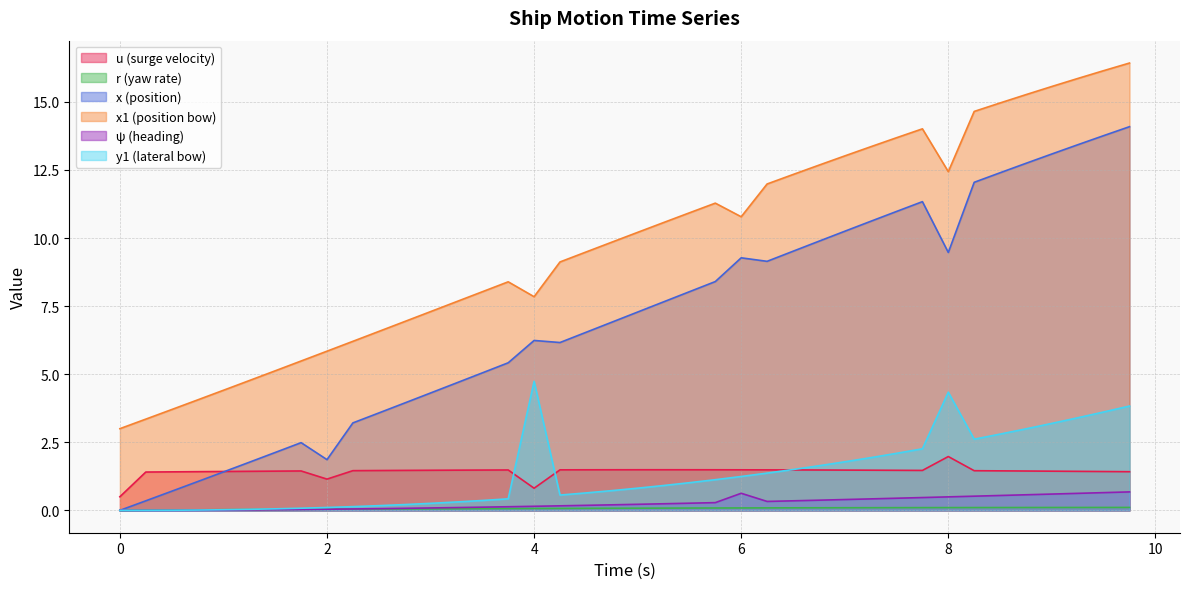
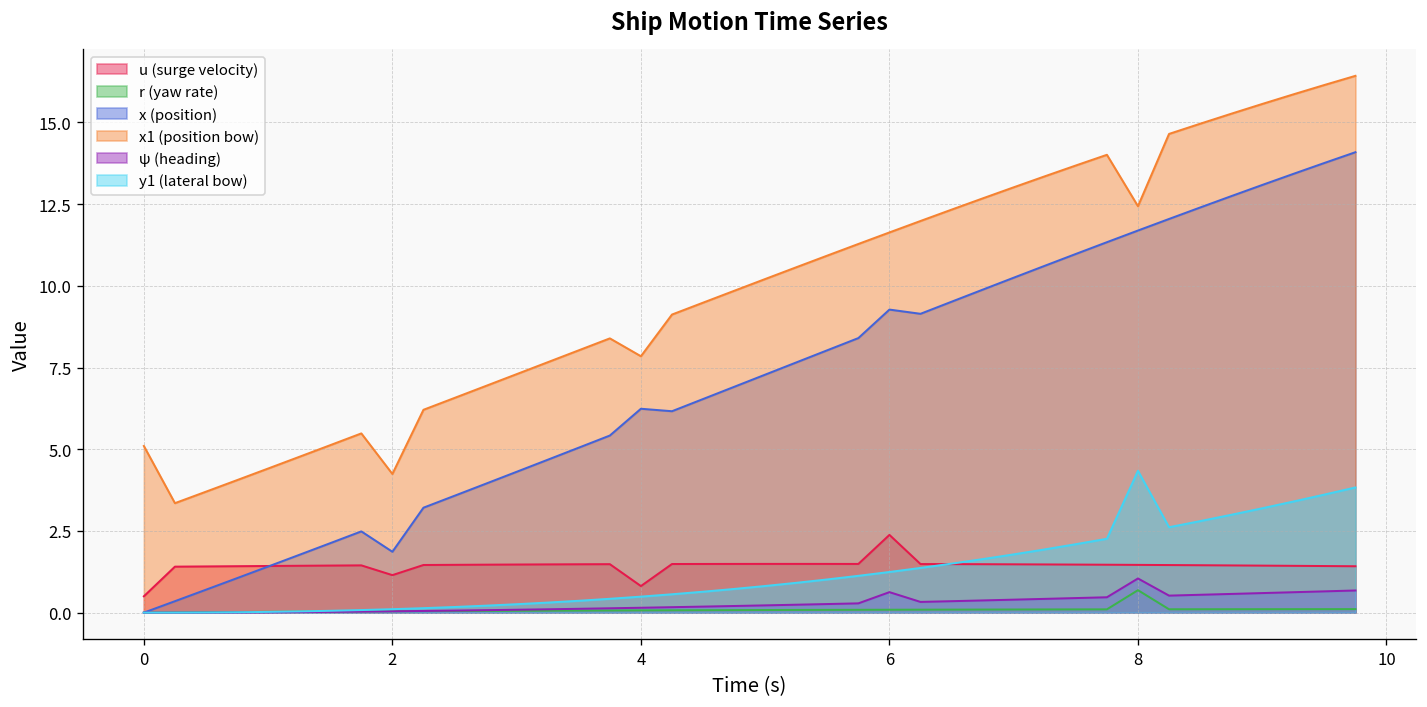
x1 (position bow), 0: 3.0 -> 5.1
x1 (position bow), 2: 5.8 -> 4.2
y1 (lateral bow), 4: 4.7 -> 0.5
u (surge velocity), 6: 1.5 -> 2.4
x1 (position bow), 6: 10.8 -> 11.6
u (surge velocity), 8: 2.0 -> 1.5
r (yaw rate), 8: 0.1 -> 0.7
x (position), 8: 9.5 -> 11.7
ψ (heading), 8: 0.5 -> 1.0
